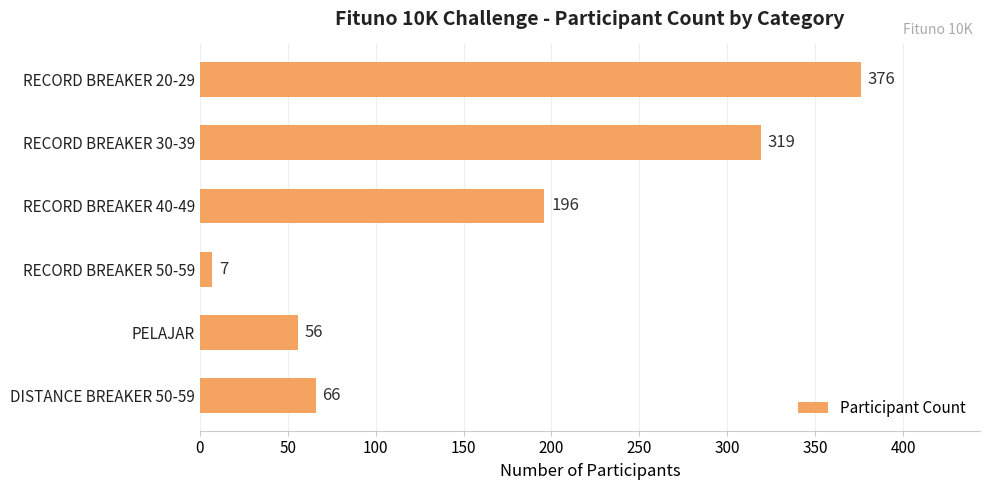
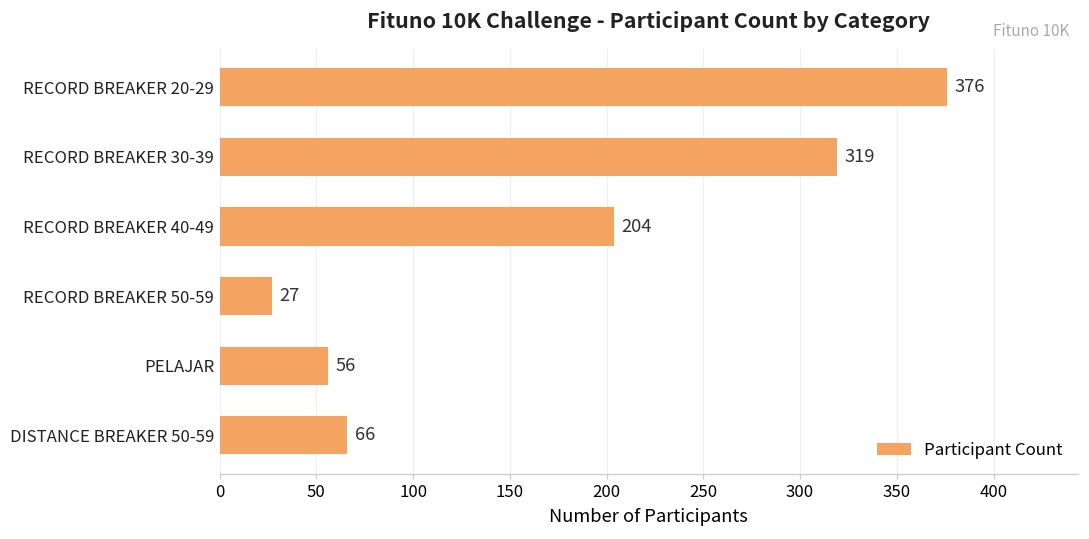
RECORD BREAKER 40-49: 196 -> 204
RECORD BREAKER 50-59: 7 -> 27
